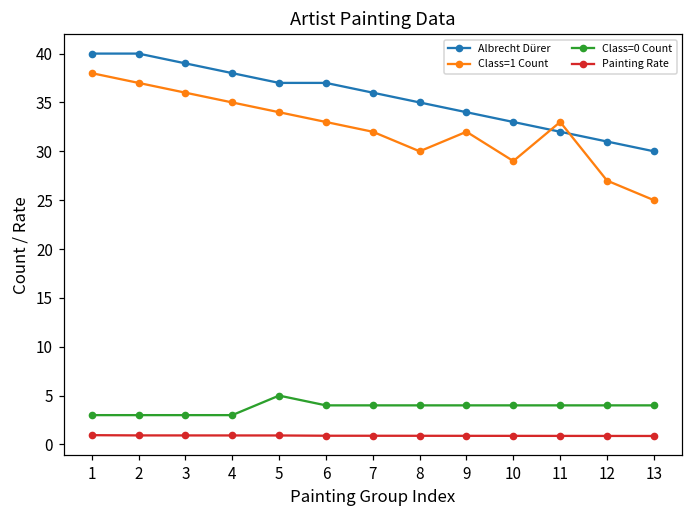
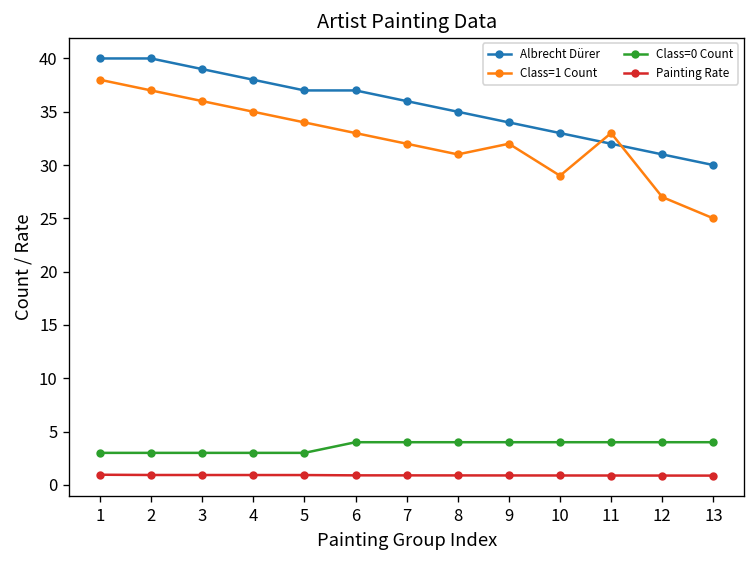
Class=0 Count, 5: 5 -> 3
Class=1 Count, 8: 30 -> 31
